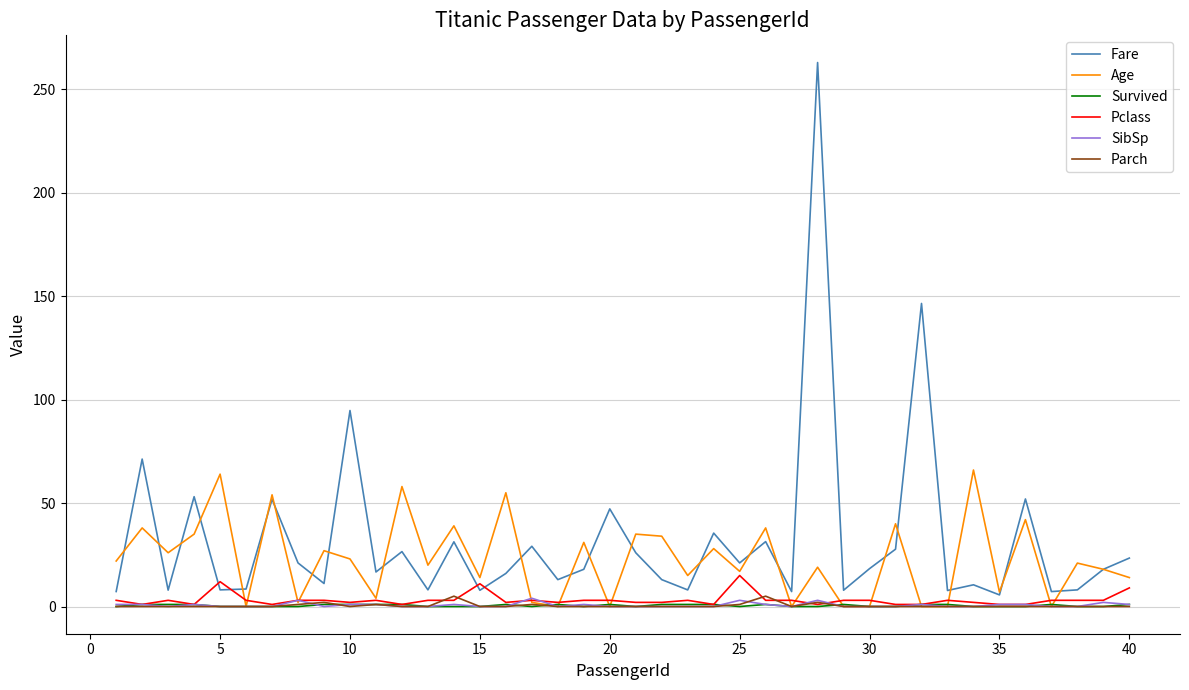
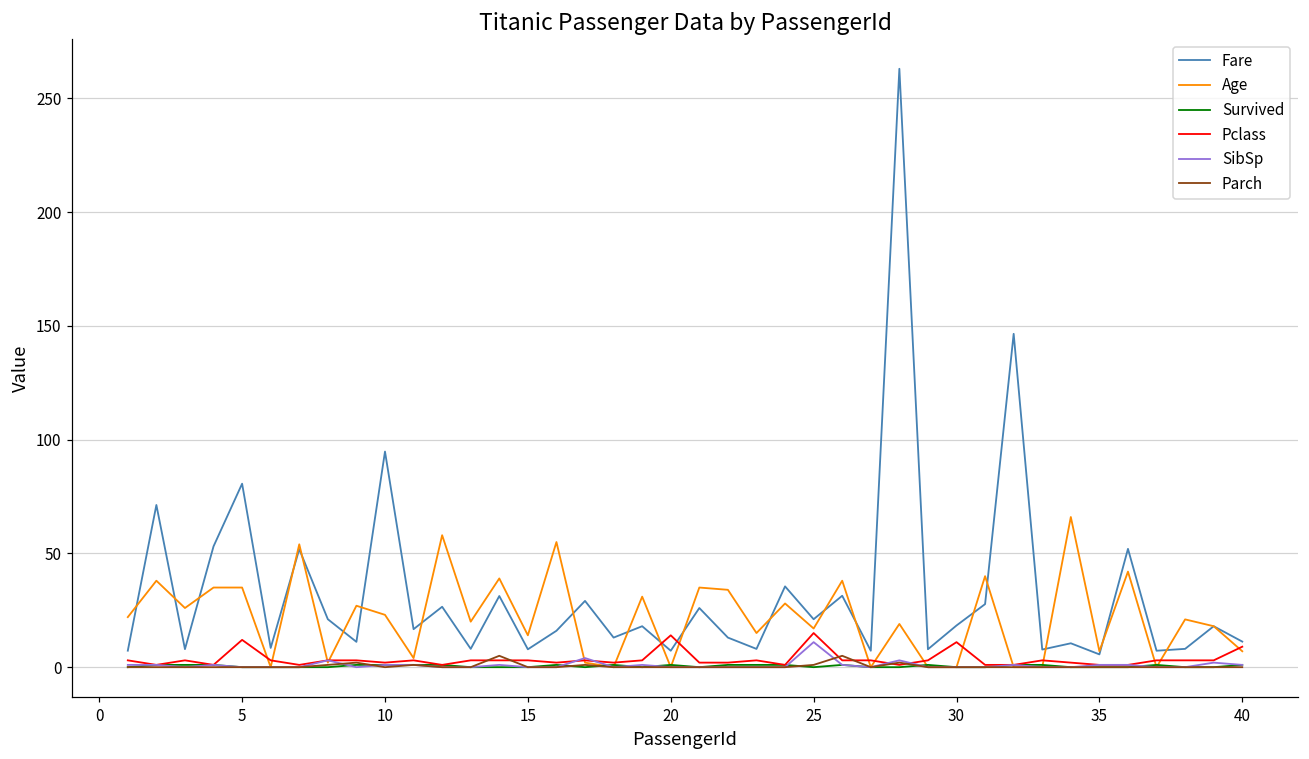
Fare, 5: 8 -> 81
Age, 5: 64 -> 35
Pclass, 15: 11 -> 3
Fare, 20: 47 -> 7
Pclass, 20: 3 -> 14
SibSp, 25: 3 -> 11
Pclass, 30: 3 -> 11
Fare, 40: 23 -> 11
Age, 40: 14 -> 7
